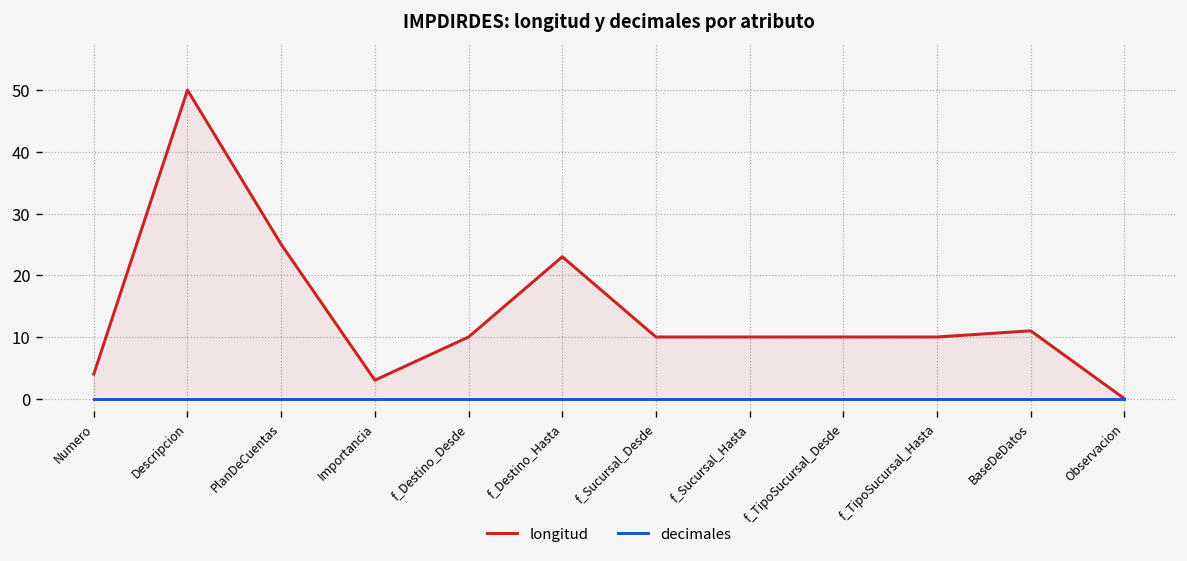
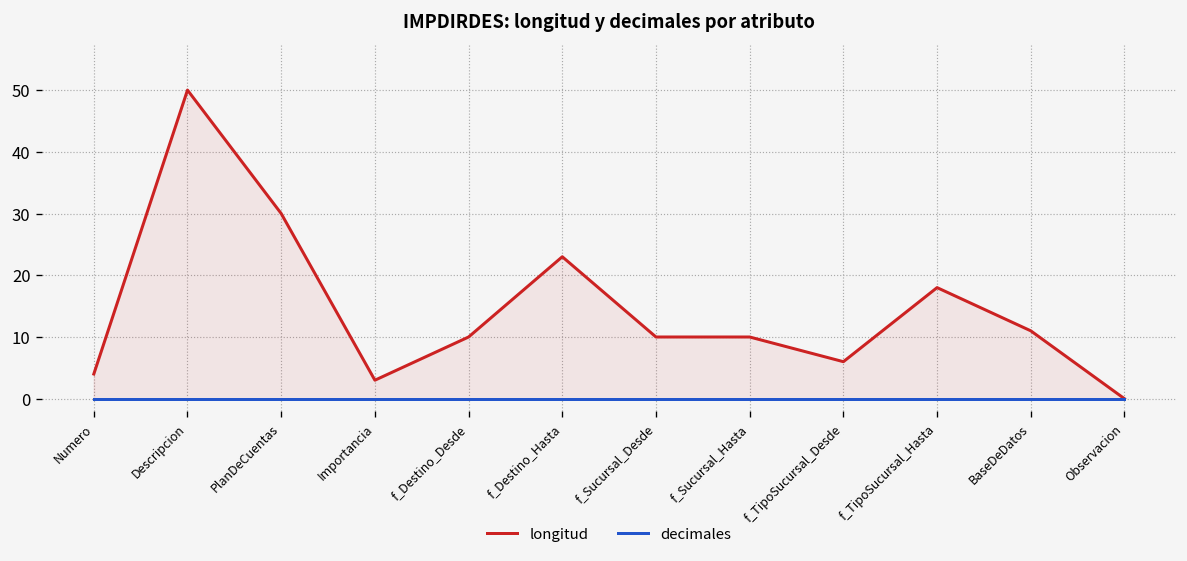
longitud, PlanDeCuentas: 25 -> 30
longitud, f_TipoSucursal_Desde: 10 -> 6
longitud, f_TipoSucursal_Hasta: 10 -> 18
